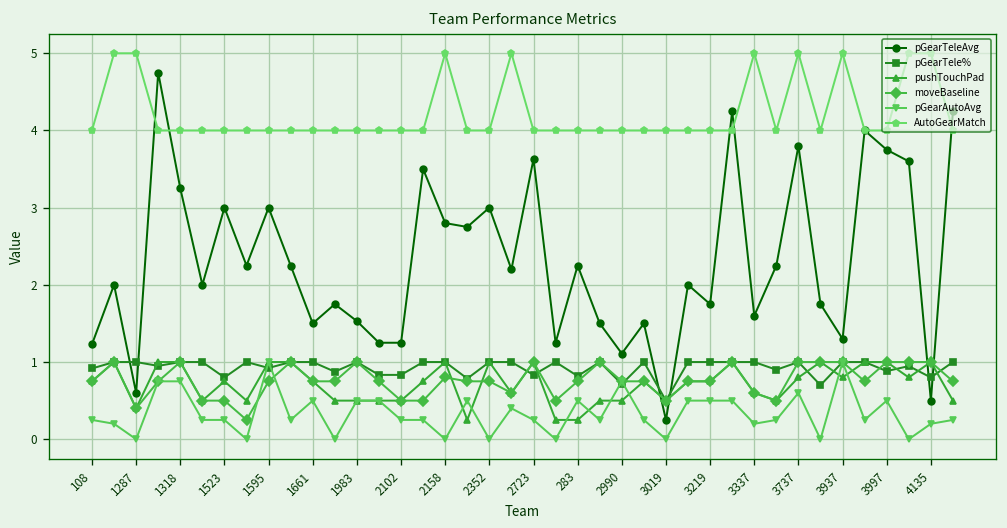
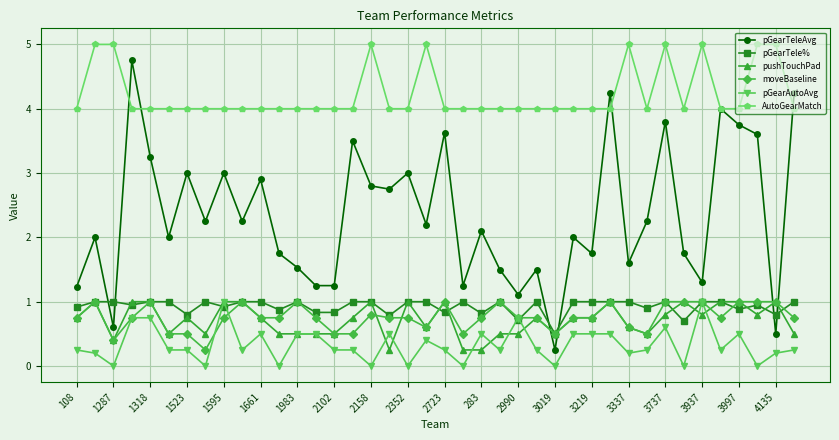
pGearTeleAvg, 1661: 1.5 -> 2.9
pGearTeleAvg, 283: 2.3 -> 2.1
